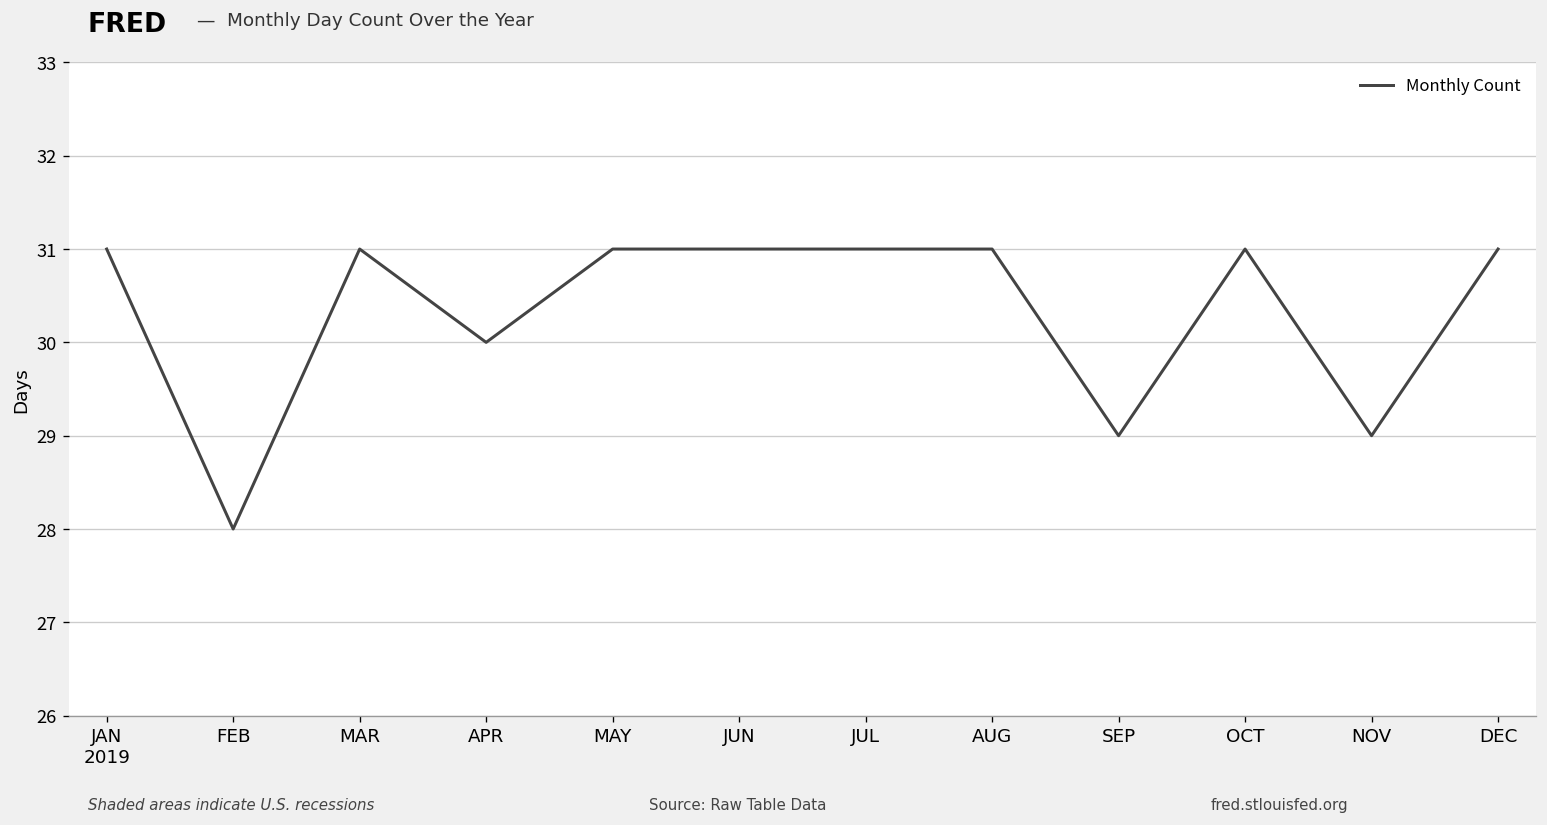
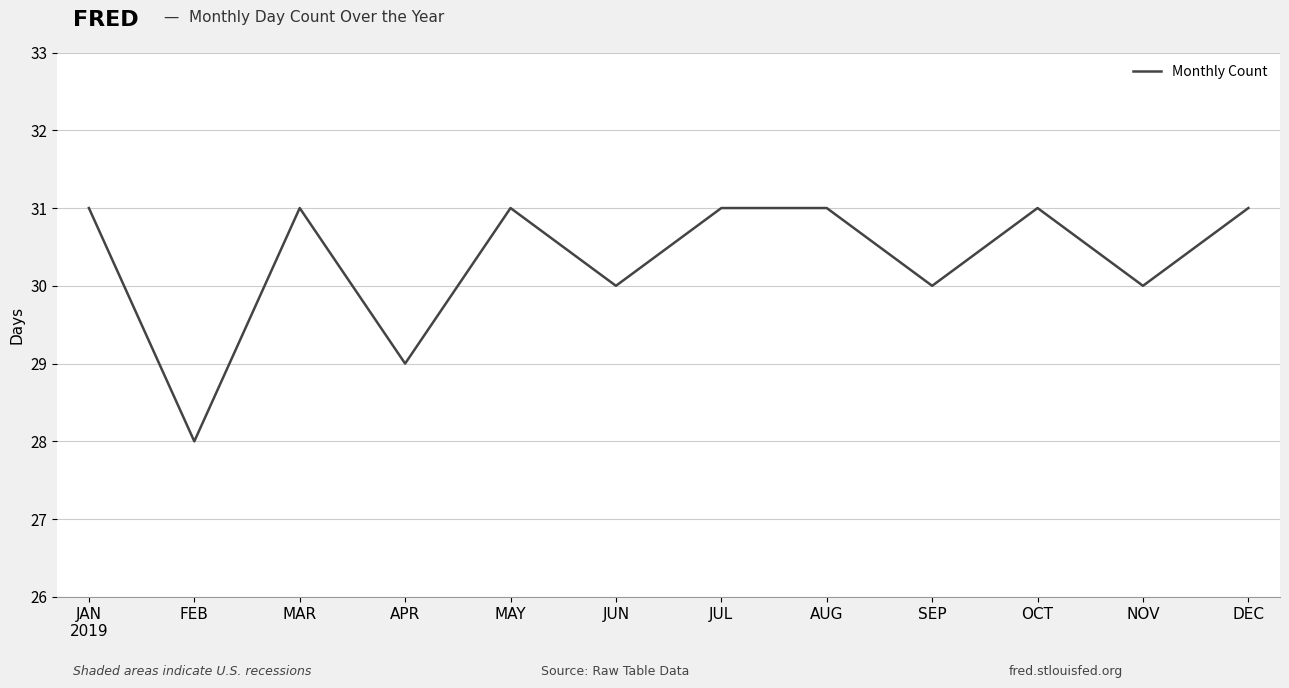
APR: 30 -> 29
JUN: 31 -> 30
SEP: 29 -> 30
NOV: 29 -> 30
